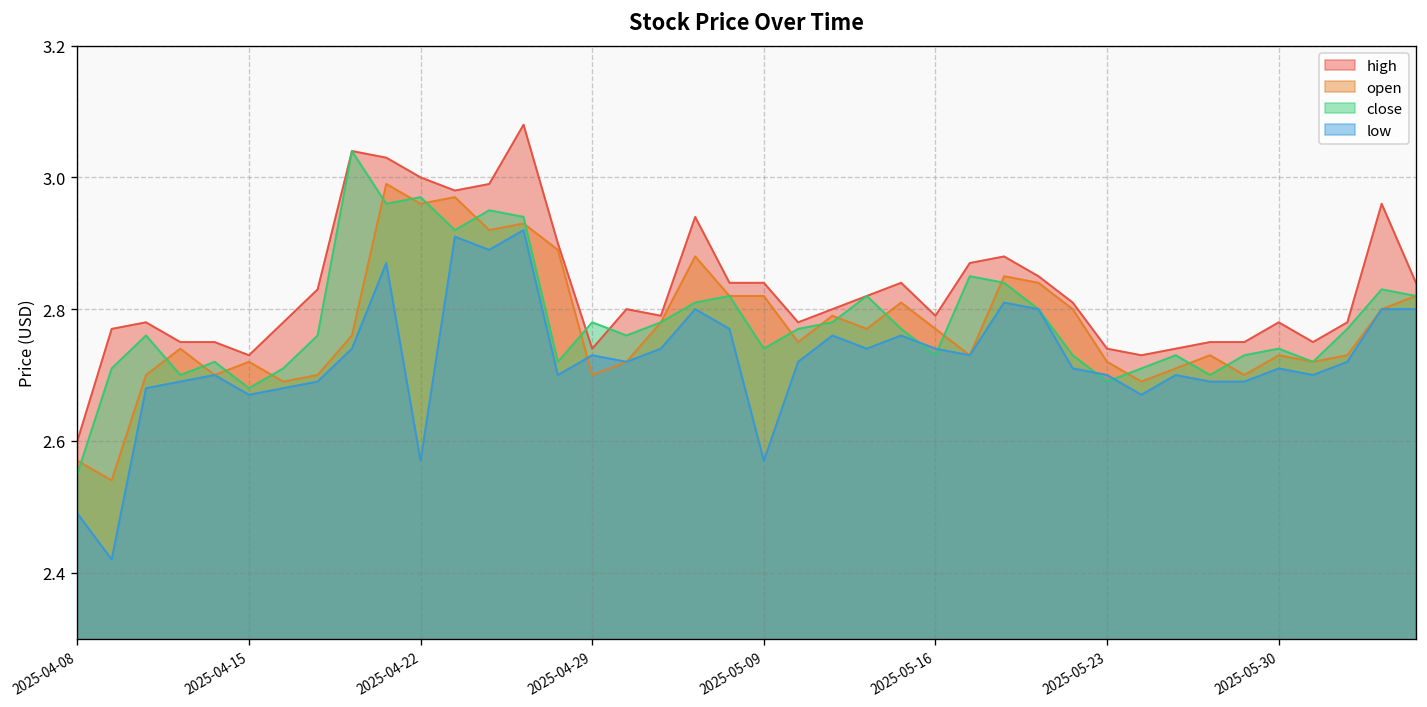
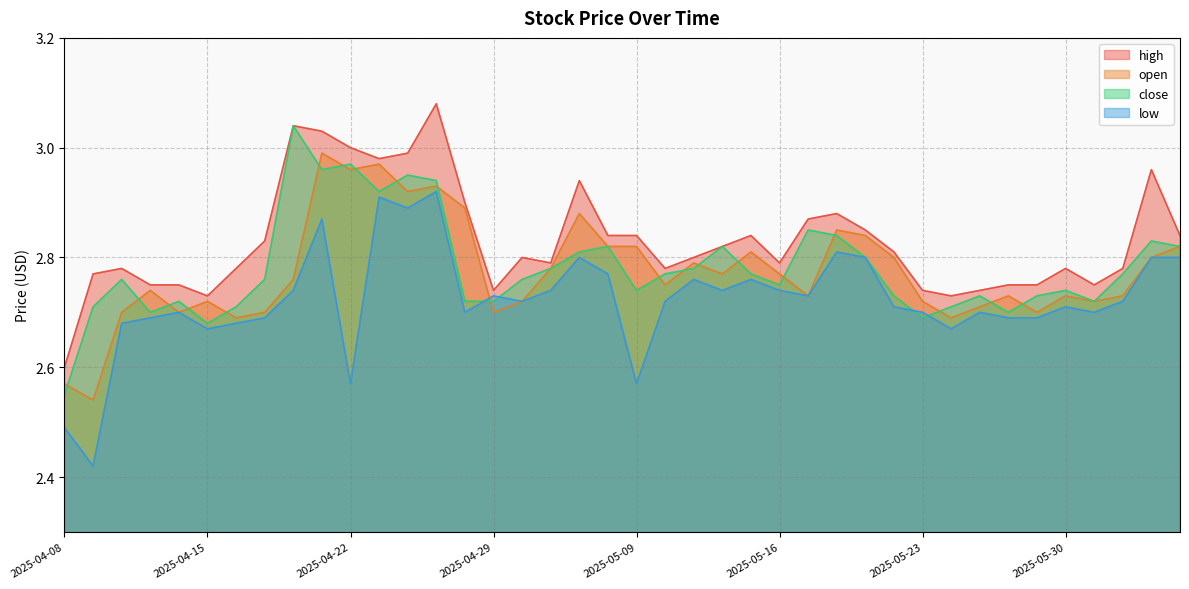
close, 2025-04-29: 2.78 -> 2.72
close, 2025-05-16: 2.73 -> 2.75
